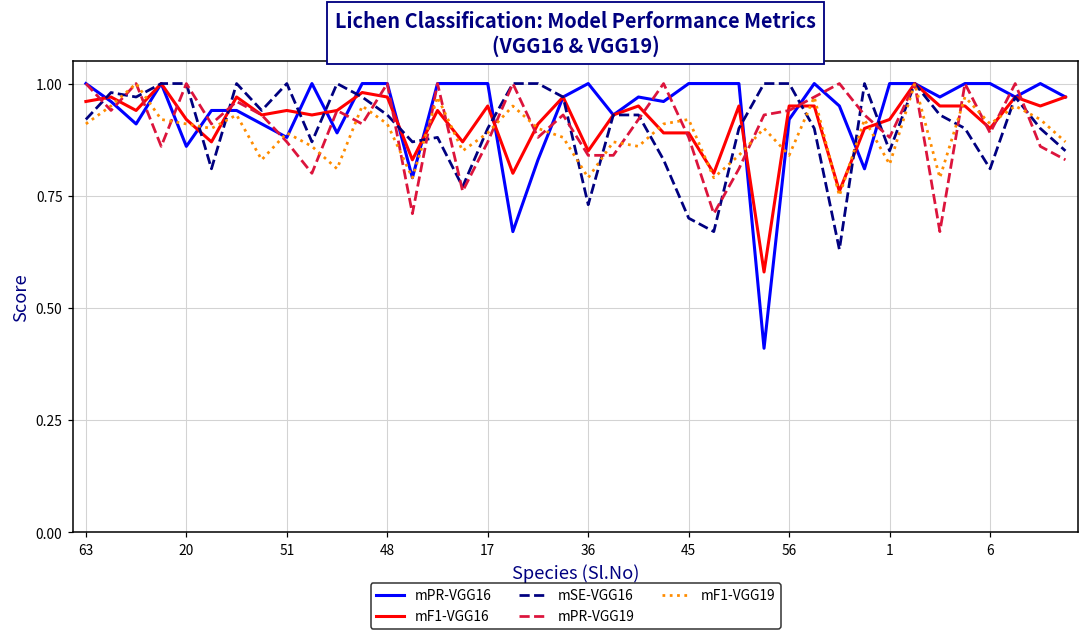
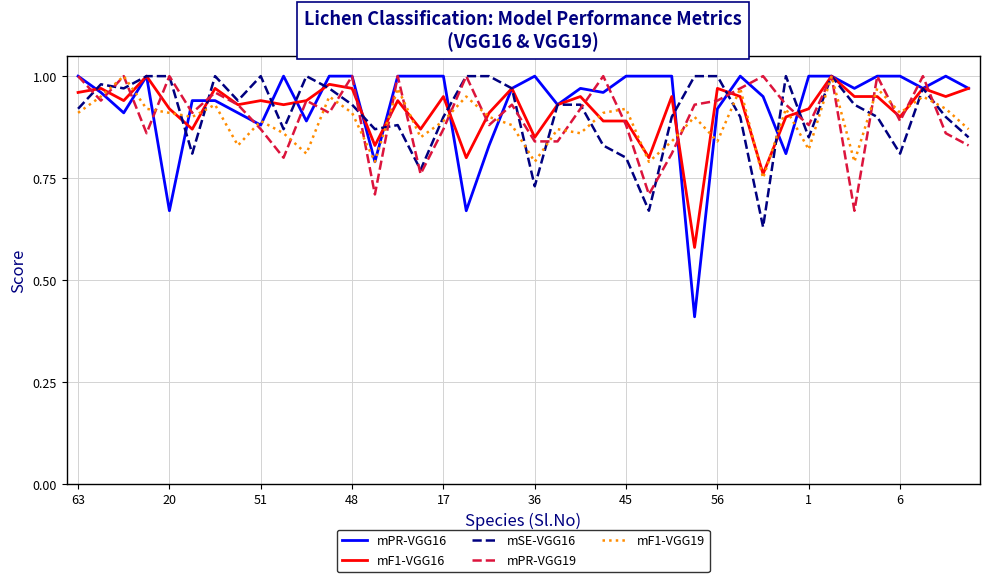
mPR-VGG16, 20: 0.86 -> 0.67
mSE-VGG16, 45: 0.7 -> 0.8
mF1-VGG16, 56: 0.95 -> 0.97
